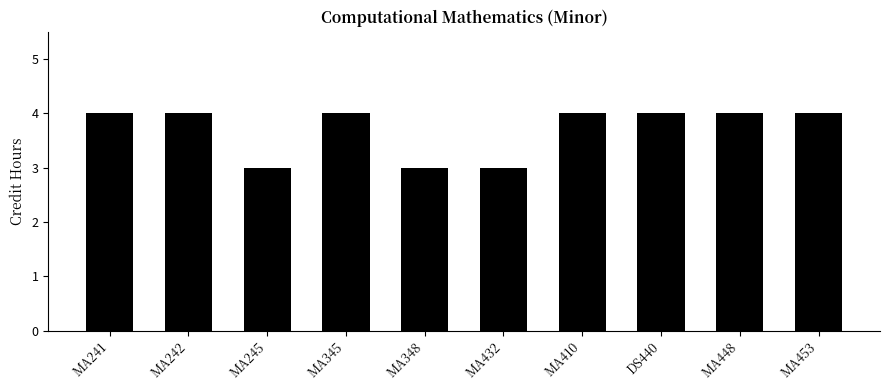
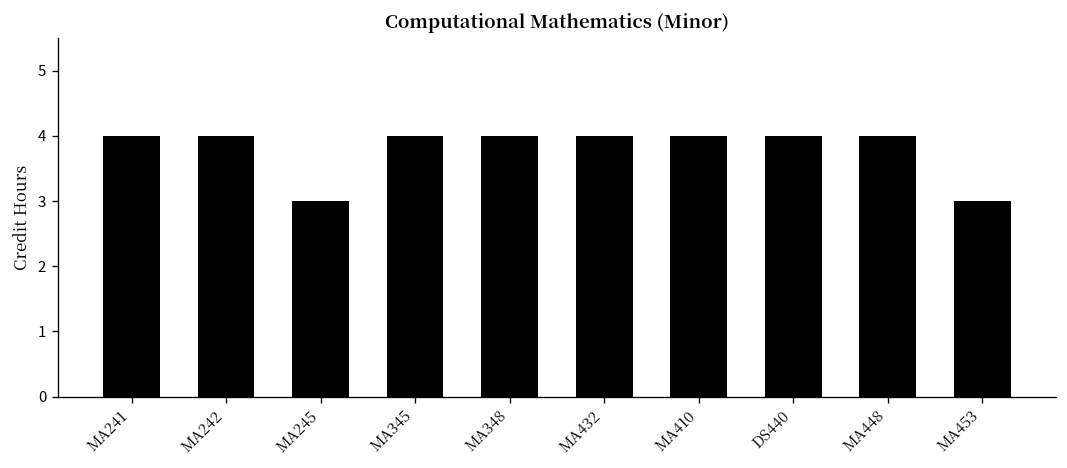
MA348: 3 -> 4
MA432: 3 -> 4
MA453: 4 -> 3
